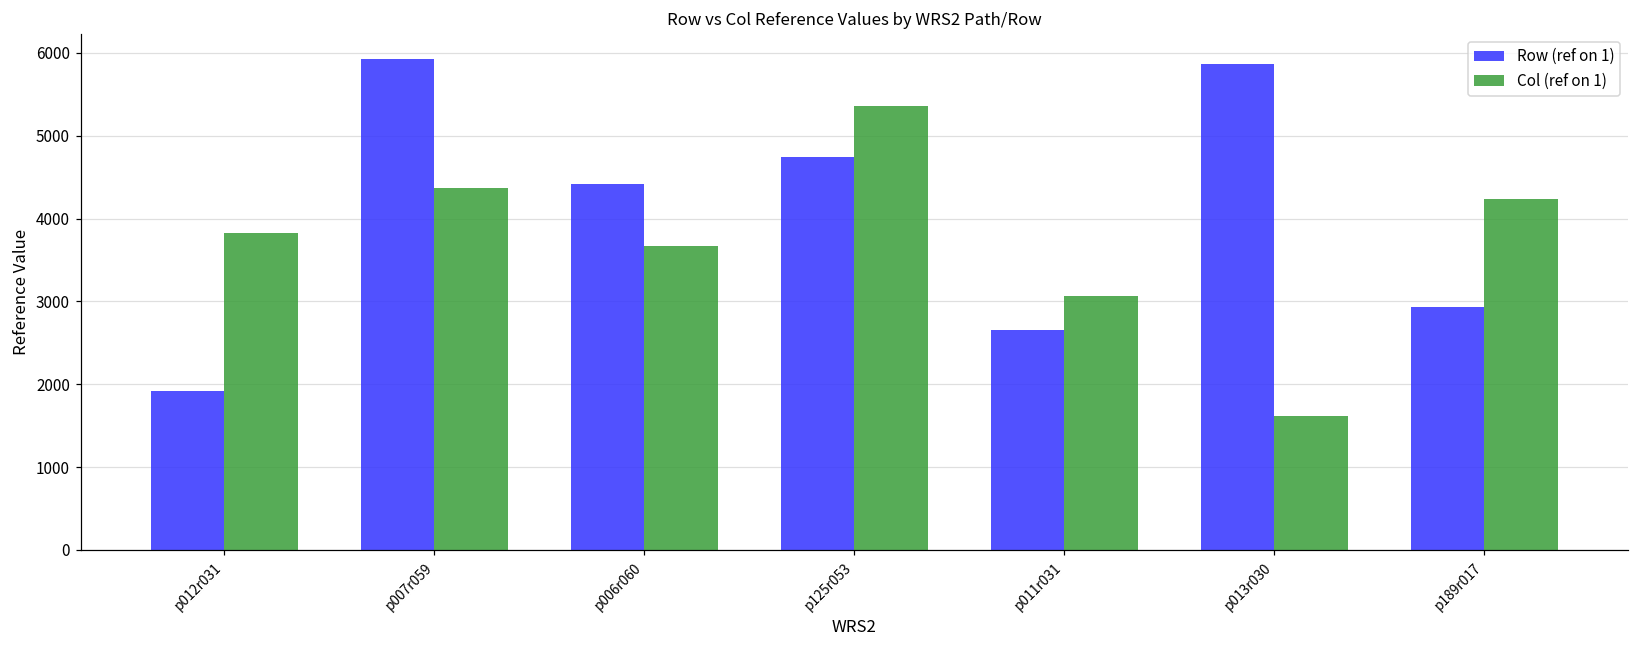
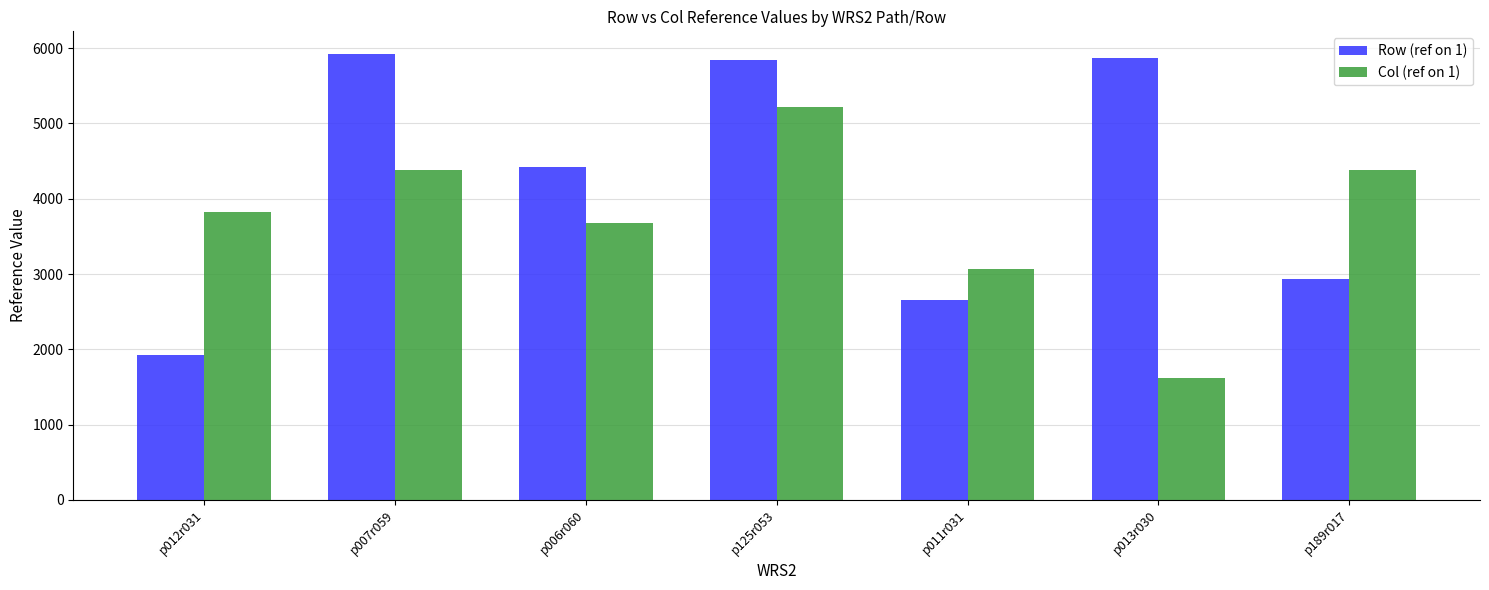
Row (ref on 1), p125r053: 4700 -> 5800
Col (ref on 1), p125r053: 5400 -> 5200
Col (ref on 1), p189r017: 4200 -> 4400
